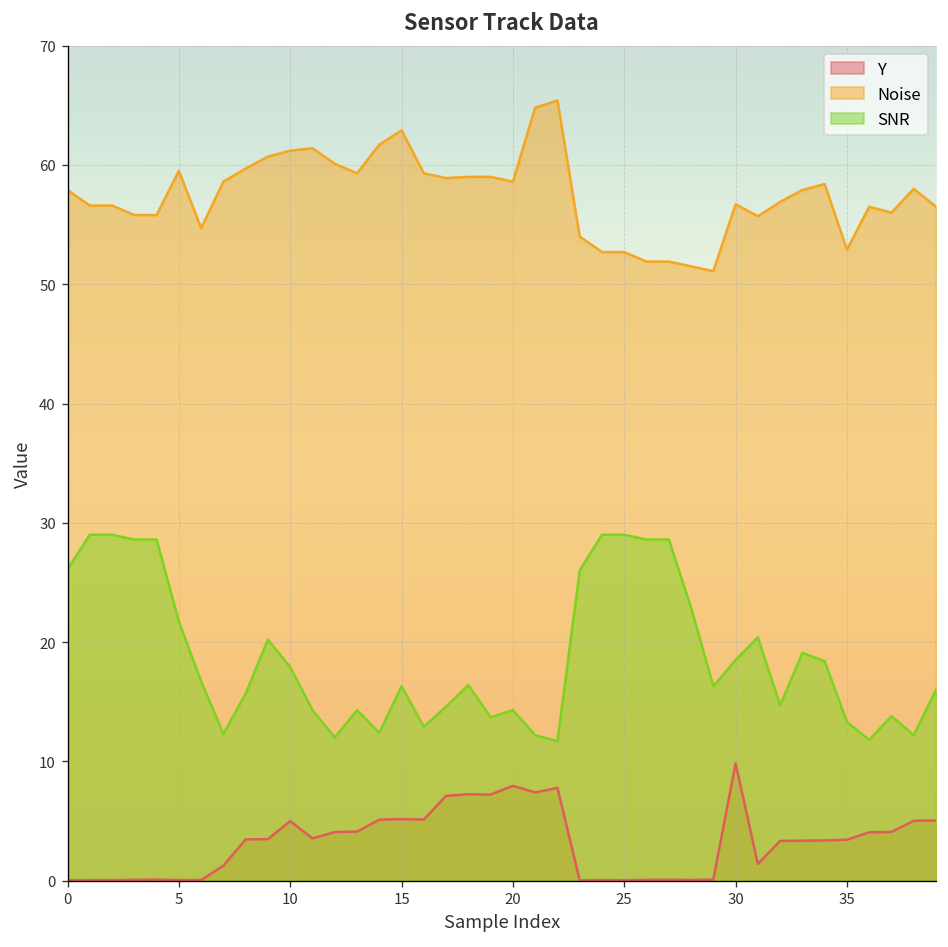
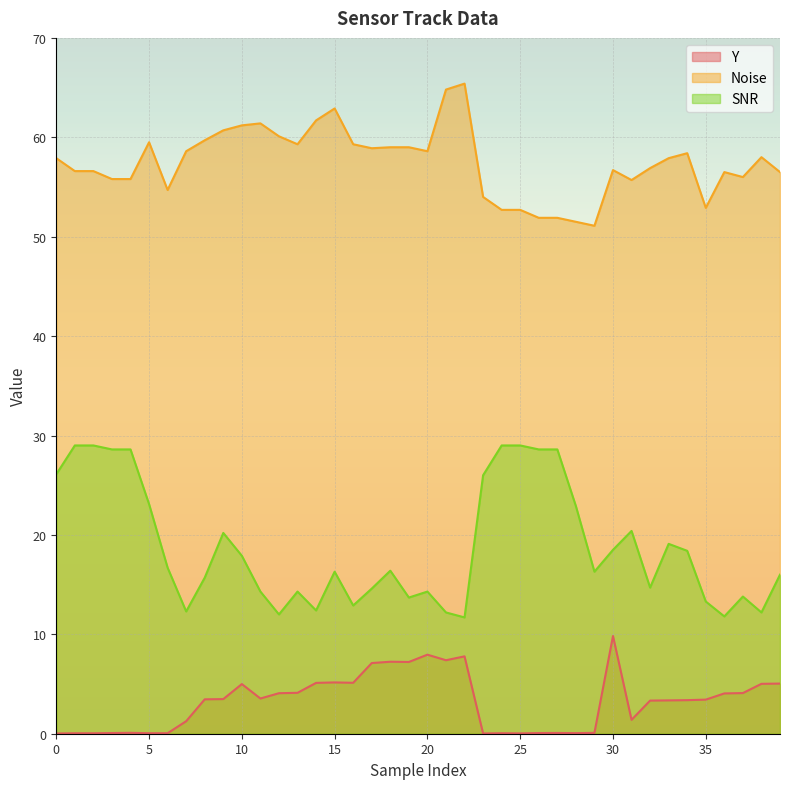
SNR, 5: 22 -> 23
